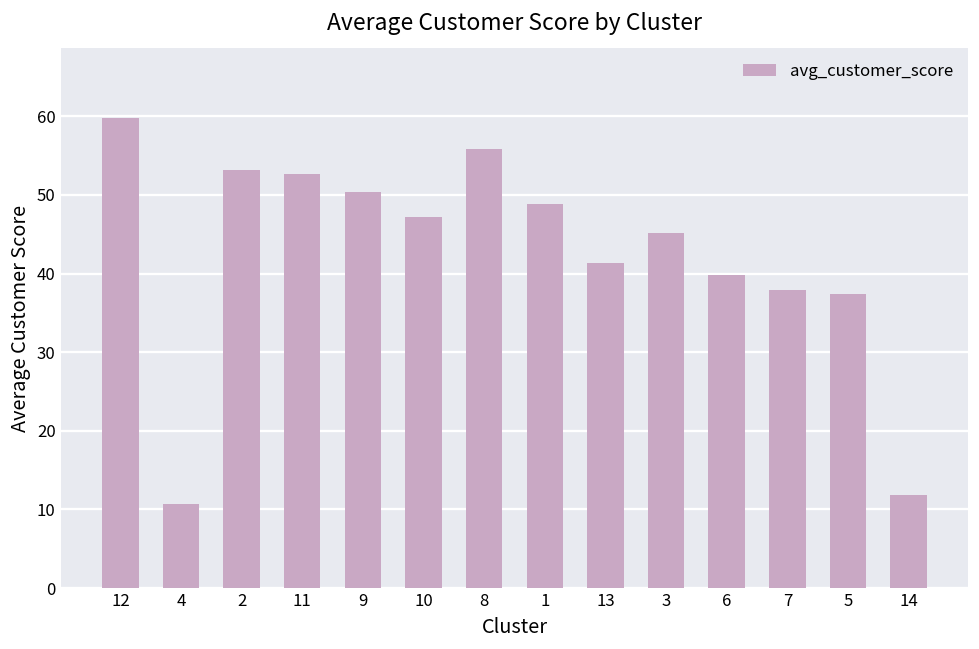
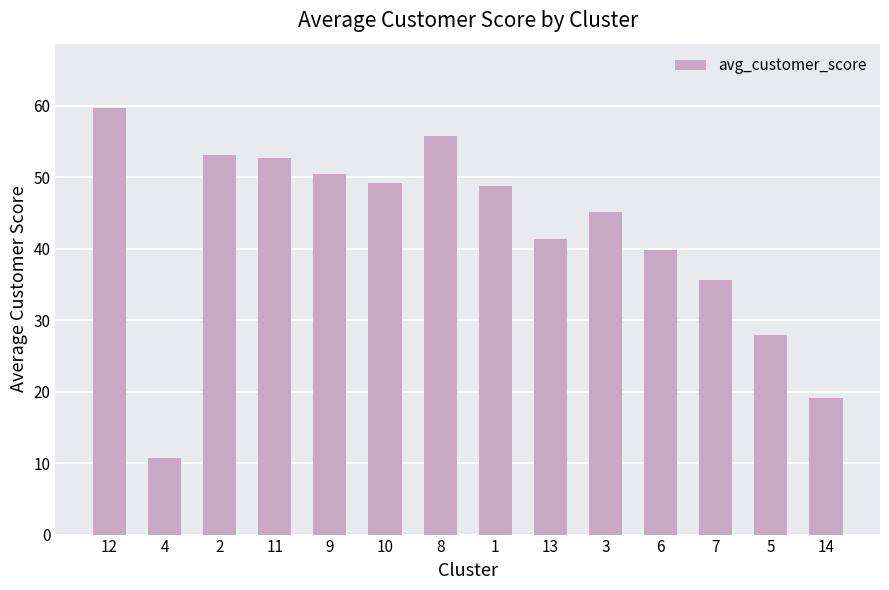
10: 47 -> 49
7: 38 -> 36
5: 37 -> 28
14: 12 -> 19
